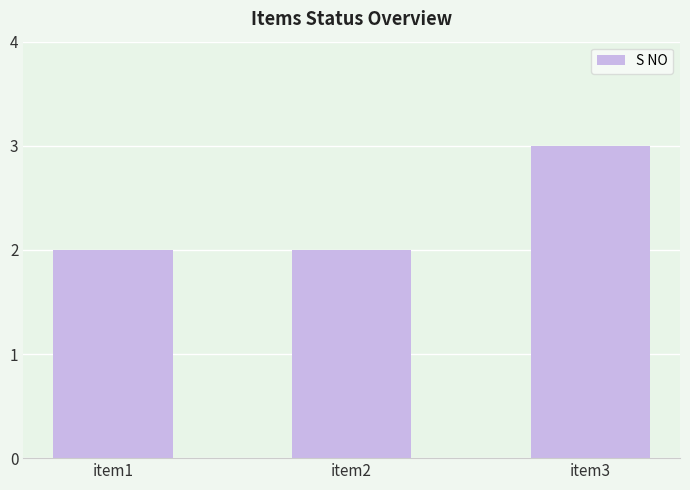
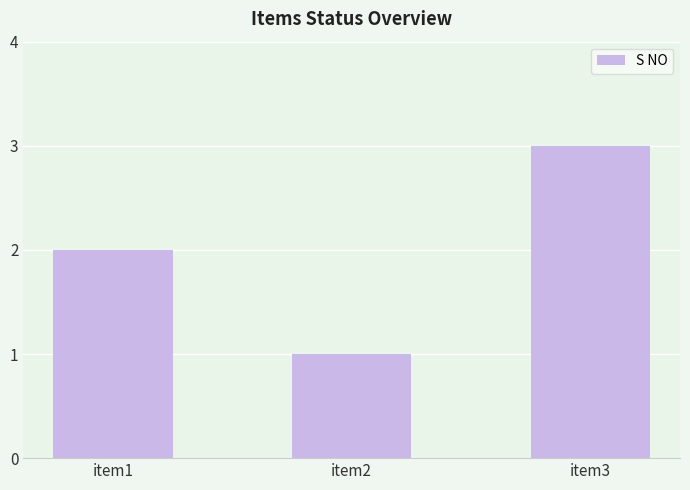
item2: 2 -> 1
